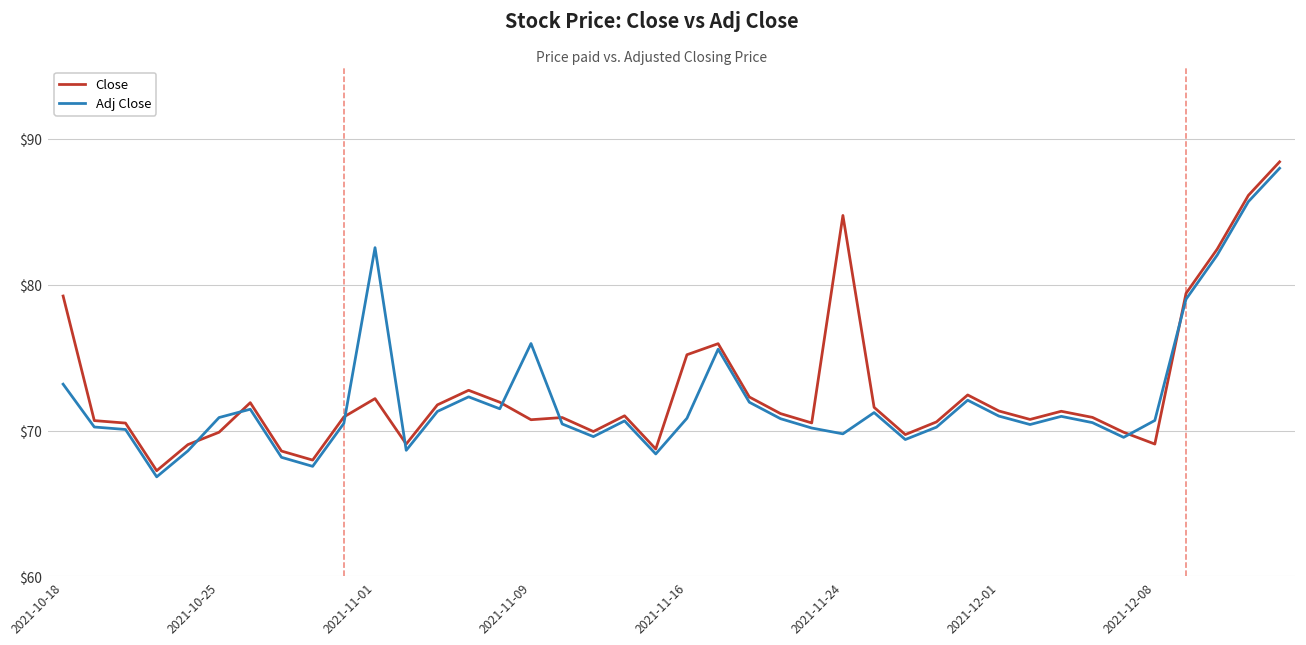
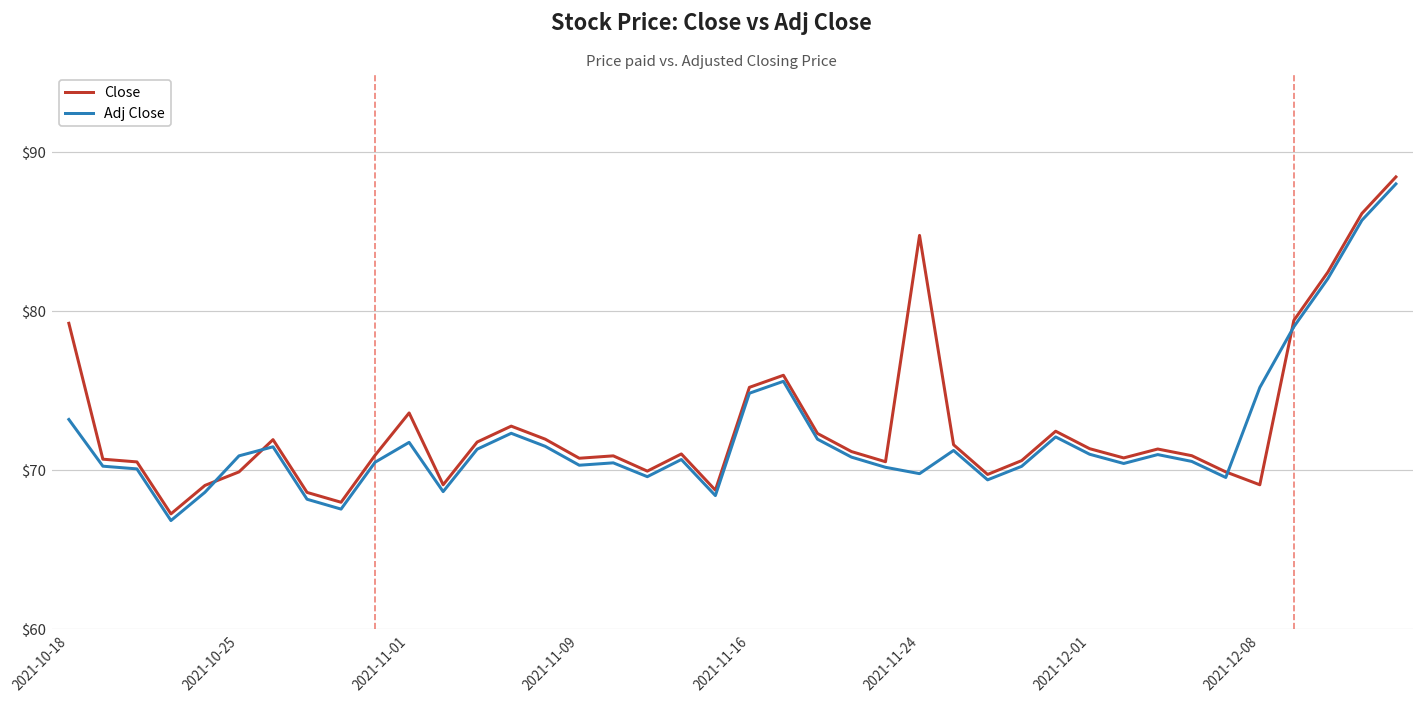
Close, 2021-11-01: $72.2 -> $73.6
Adj Close, 2021-11-01: $82.6 -> $71.8
Adj Close, 2021-11-09: $76.0 -> $70.3
Adj Close, 2021-11-16: $70.9 -> $74.8
Adj Close, 2021-12-08: $70.7 -> $75.2
